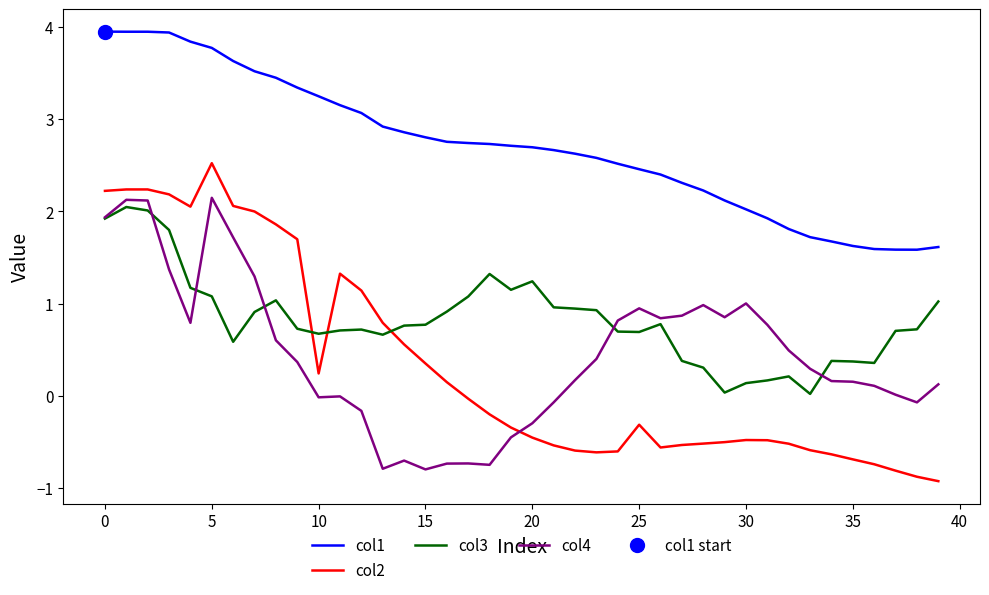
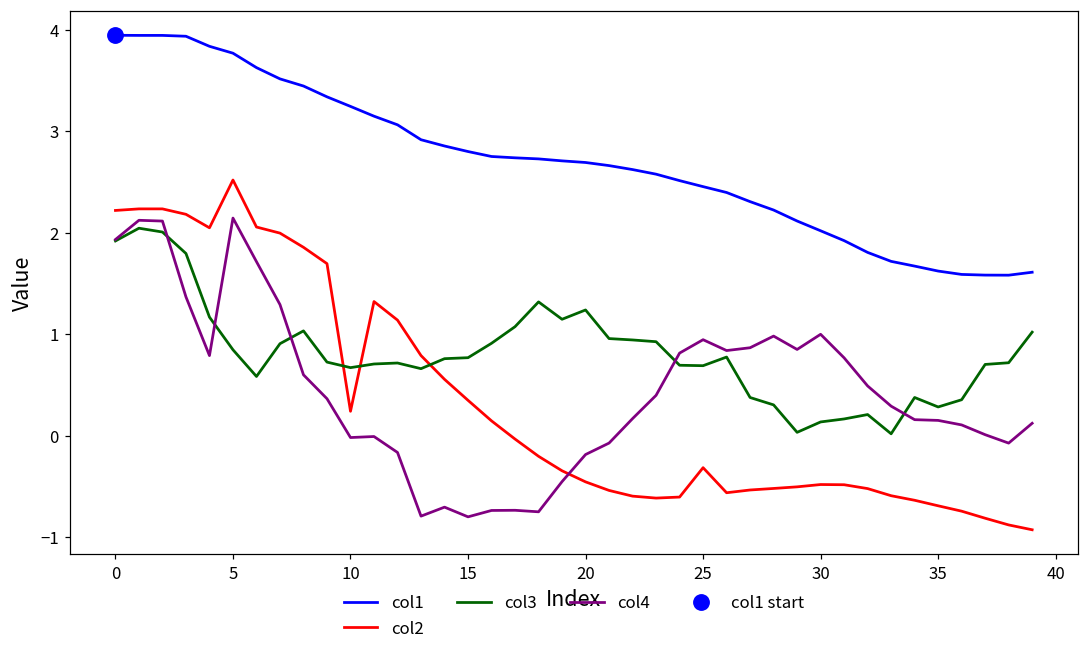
col3, 5: 1.1 -> 0.8
col4, 20: -0.3 -> -0.2
col3, 35: 0.4 -> 0.3
